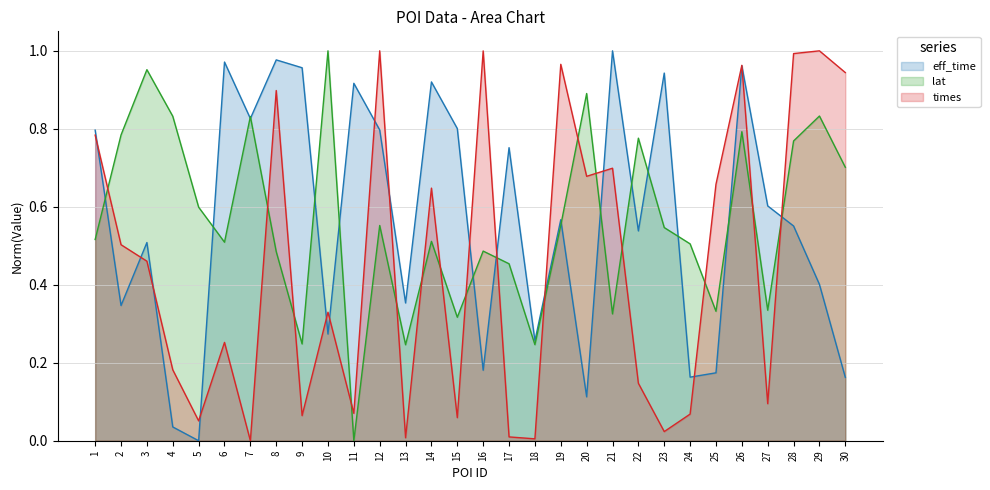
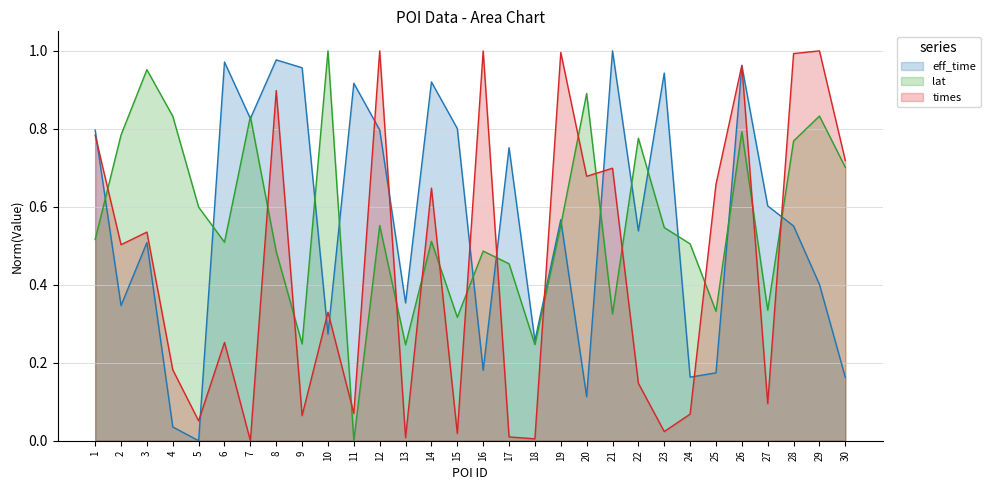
times, 3: 0.46 -> 0.54
times, 15: 0.06 -> 0.02
times, 19: 0.97 -> 1.00
times, 30: 0.94 -> 0.72
